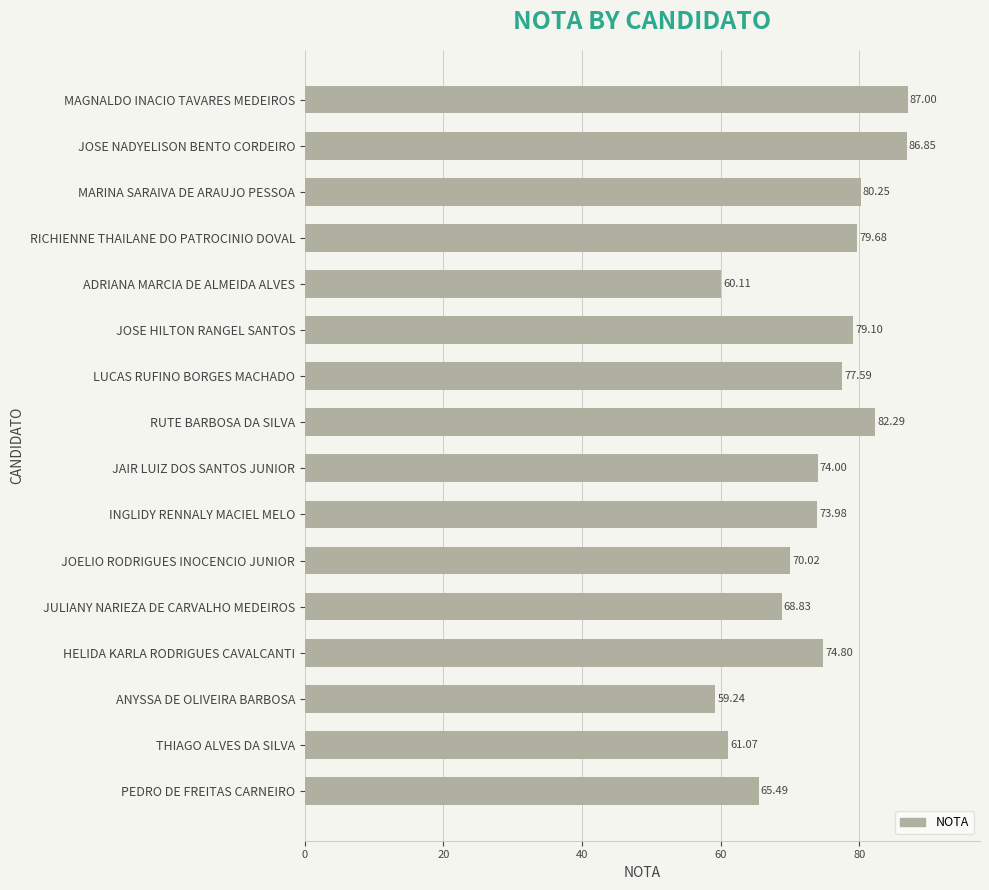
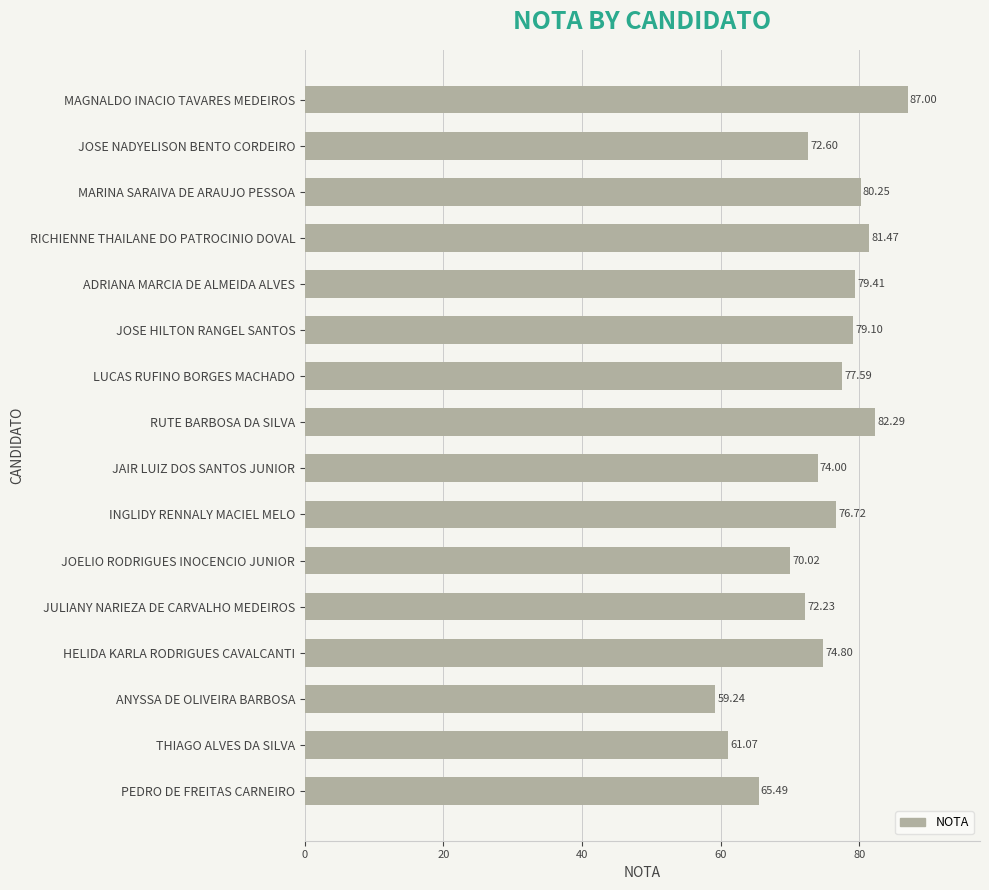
JOSE NADYELISON BENTO CORDEIRO: 86.85 -> 72.60
RICHIENNE THAILANE DO PATROCINIO DOVAL: 79.68 -> 81.47
ADRIANA MARCIA DE ALMEIDA ALVES: 60.11 -> 79.41
INGLIDY RENNALY MACIEL MELO: 73.98 -> 76.72
JULIANY NARIEZA DE CARVALHO MEDEIROS: 68.83 -> 72.23
